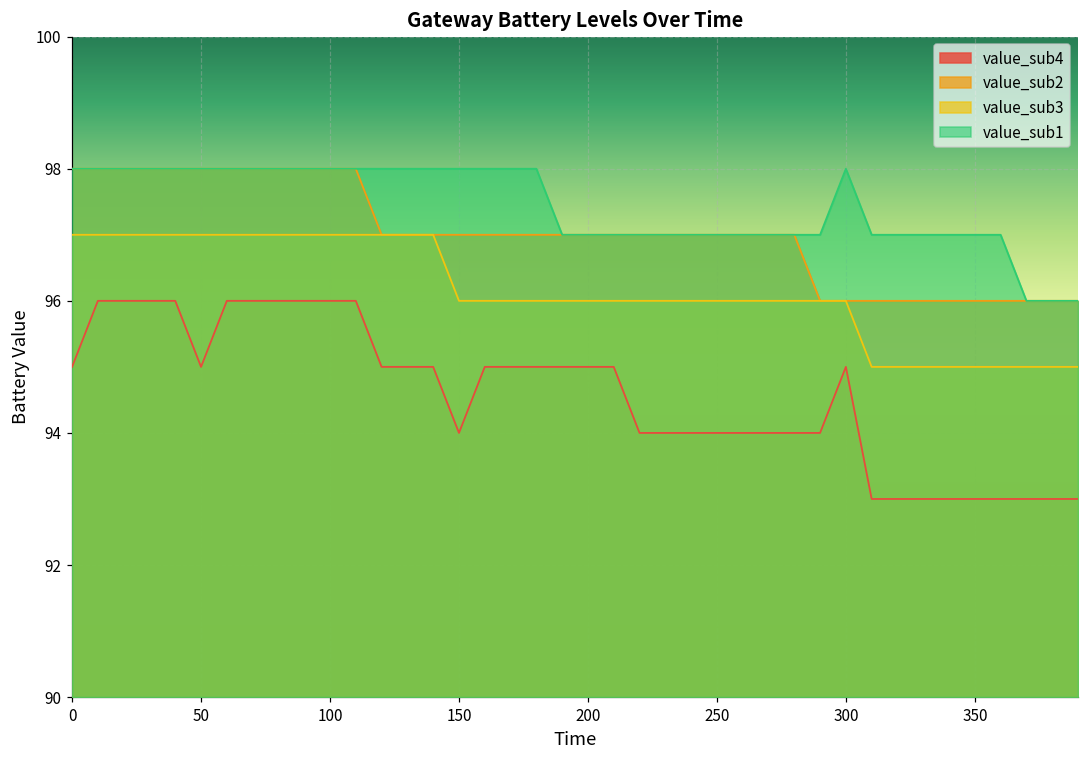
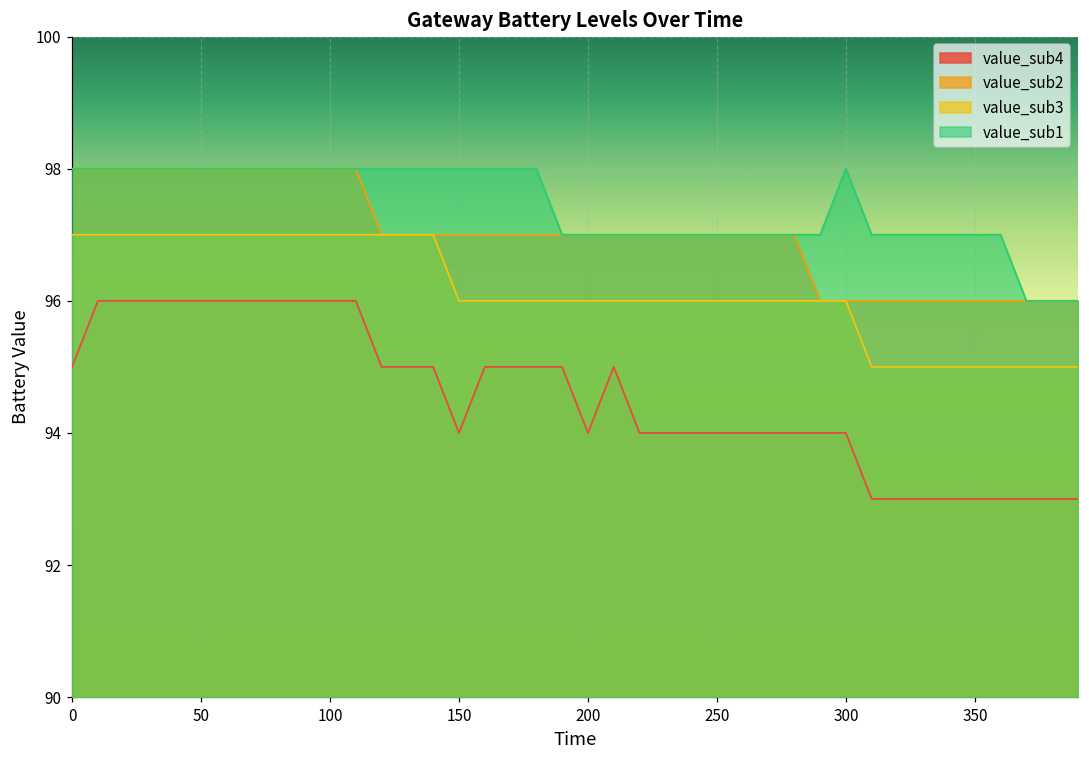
value_sub4, 50: 95 -> 96
value_sub4, 200: 95 -> 94
value_sub4, 300: 95 -> 94
